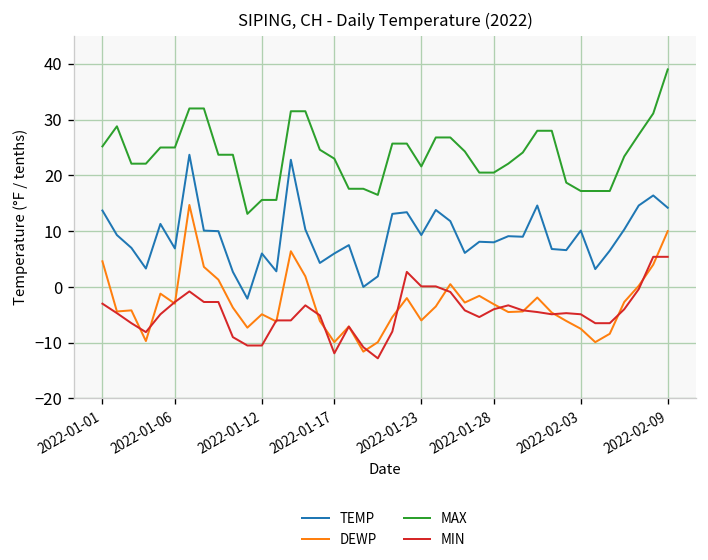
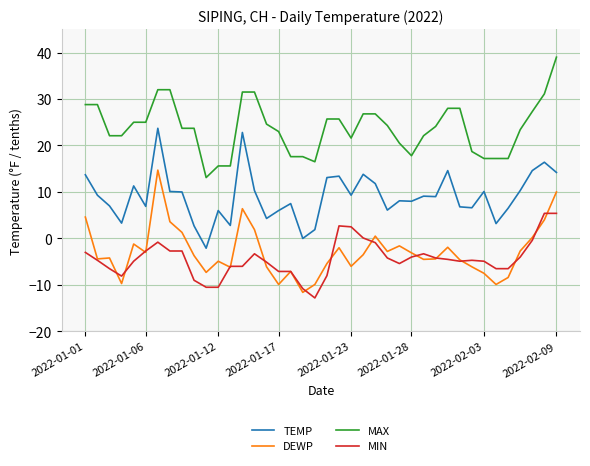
MAX, 2022-01-01: 25 -> 29
MIN, 2022-01-17: -12 -> -7
MIN, 2022-01-23: 0 -> 3
MAX, 2022-01-28: 21 -> 18
